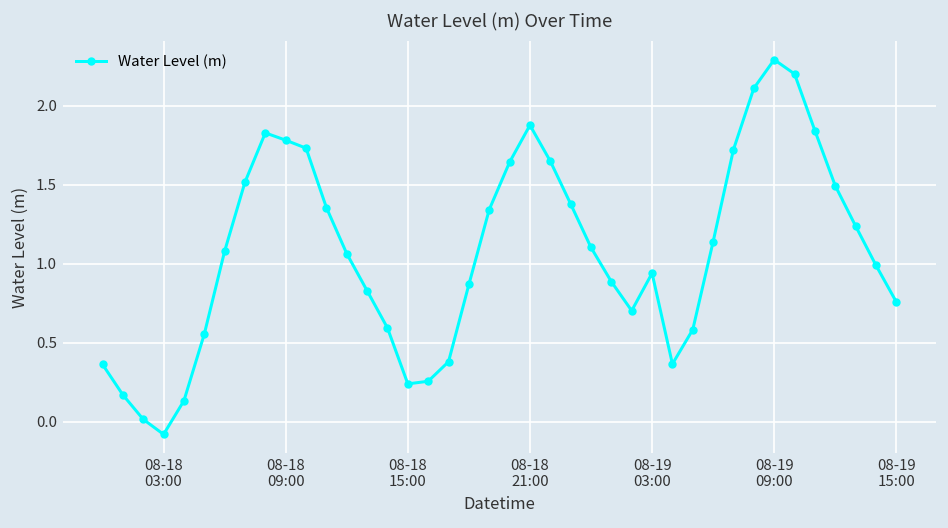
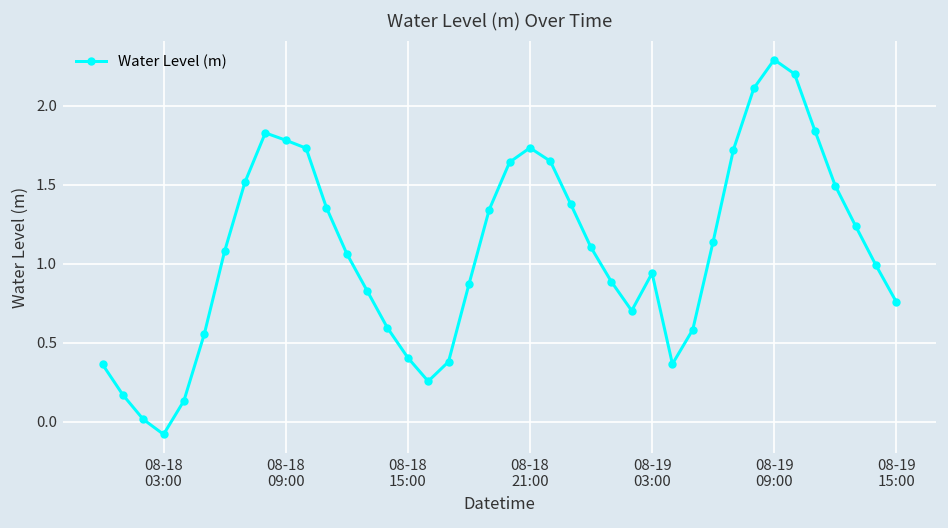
08-18 15:00: 0.24 -> 0.41
08-18 21:00: 1.88 -> 1.73
